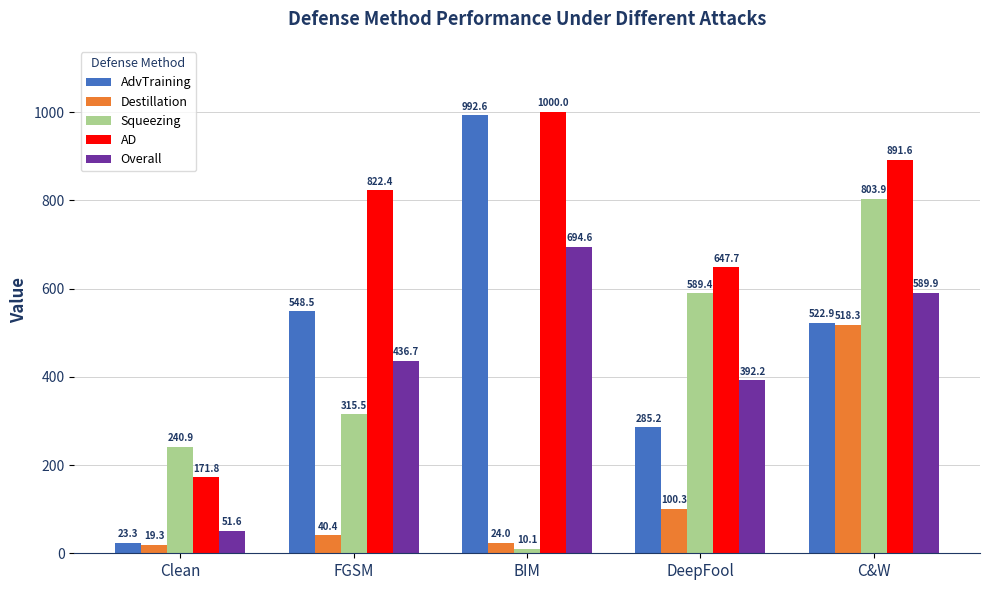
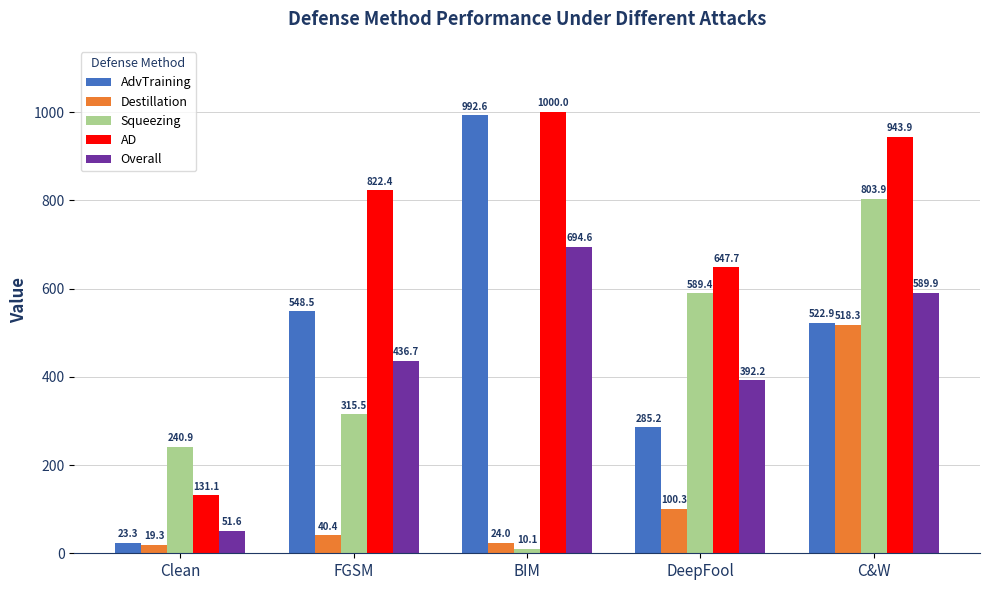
AD, Clean: 171.8 -> 131.1
AD, C&W: 891.6 -> 943.9
